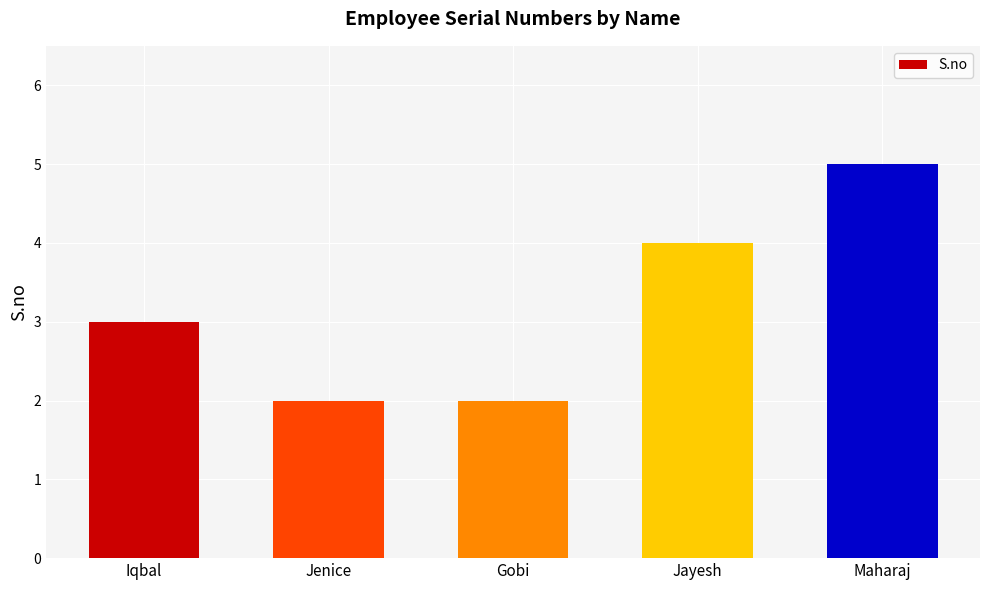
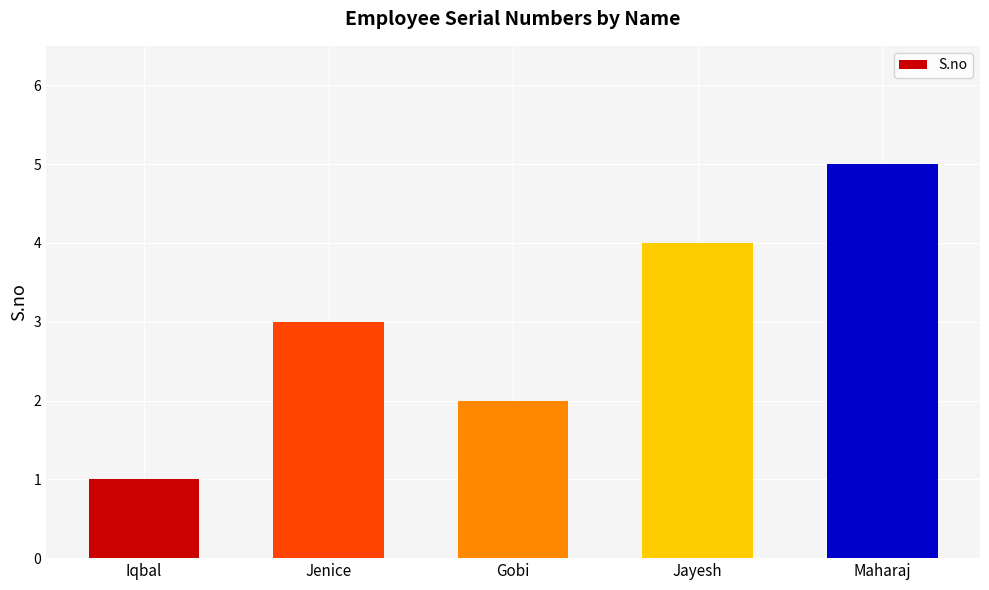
Iqbal: 3 -> 1
Jenice: 2 -> 3
